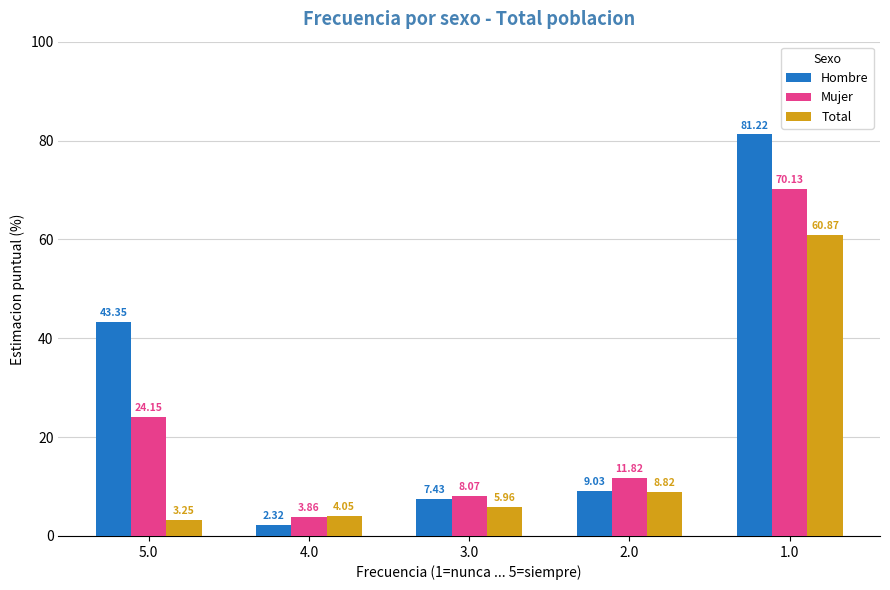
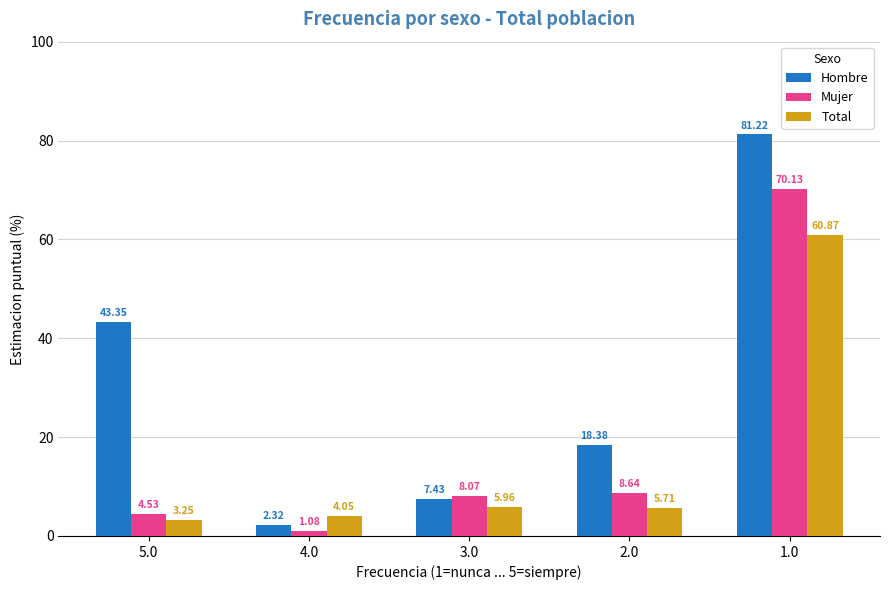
Mujer, 5.0: 24.15 -> 4.53
Mujer, 4.0: 3.86 -> 1.08
Hombre, 2.0: 9.03 -> 18.38
Mujer, 2.0: 11.82 -> 8.64
Total, 2.0: 8.82 -> 5.71
